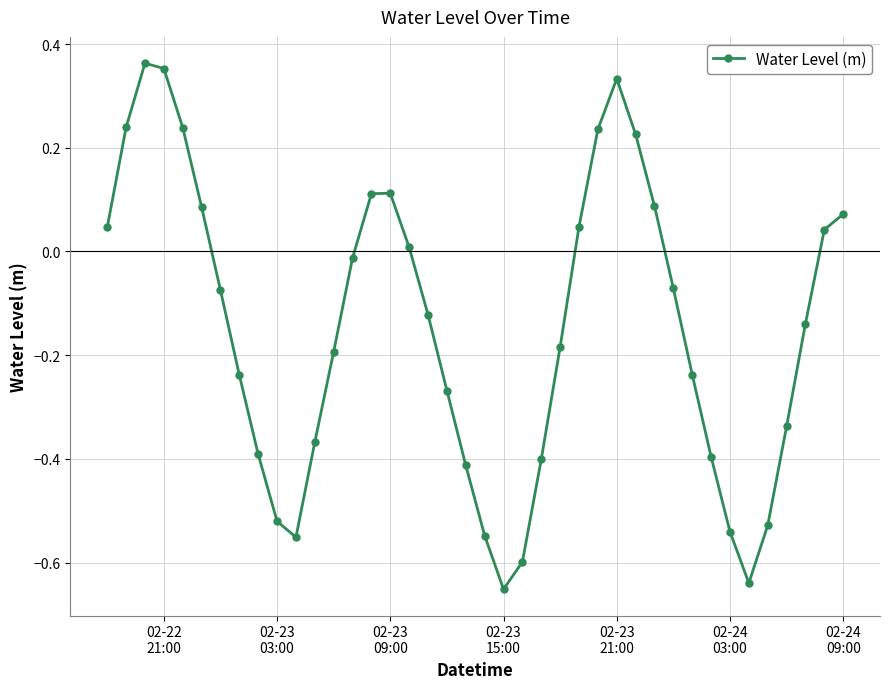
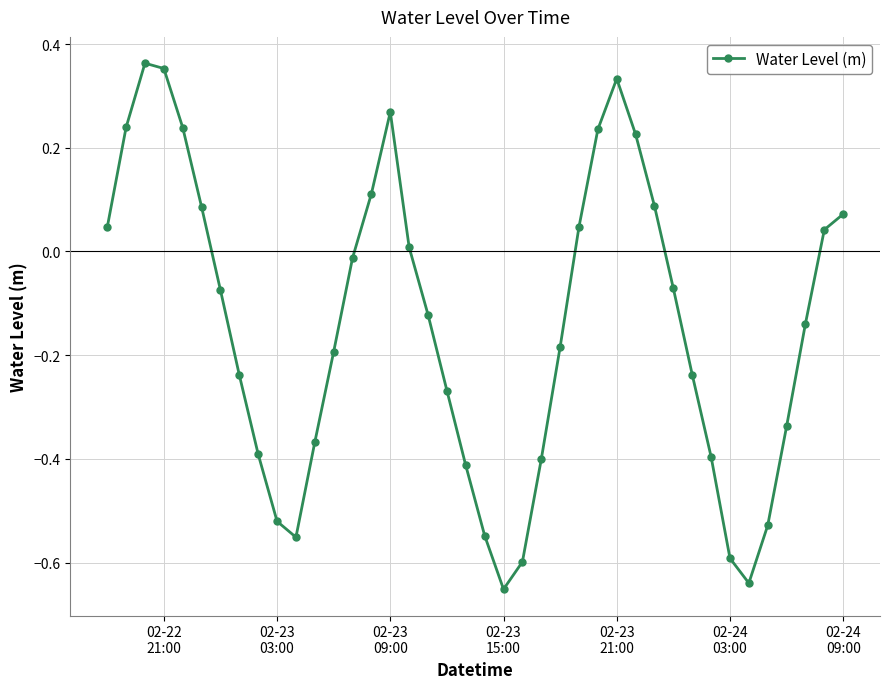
02-23 09:00: 0.11 -> 0.27
02-24 03:00: -0.54 -> -0.59
